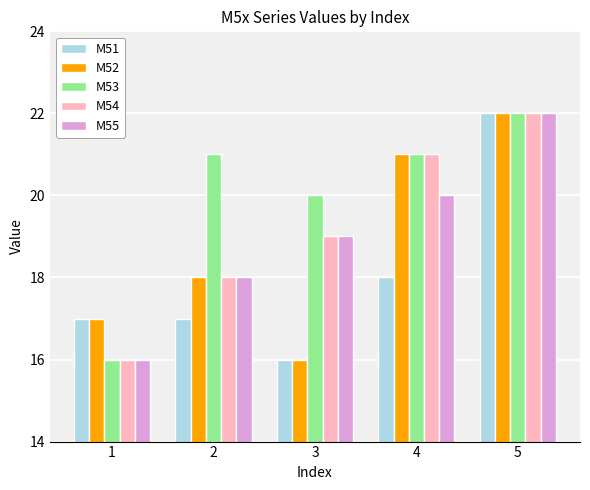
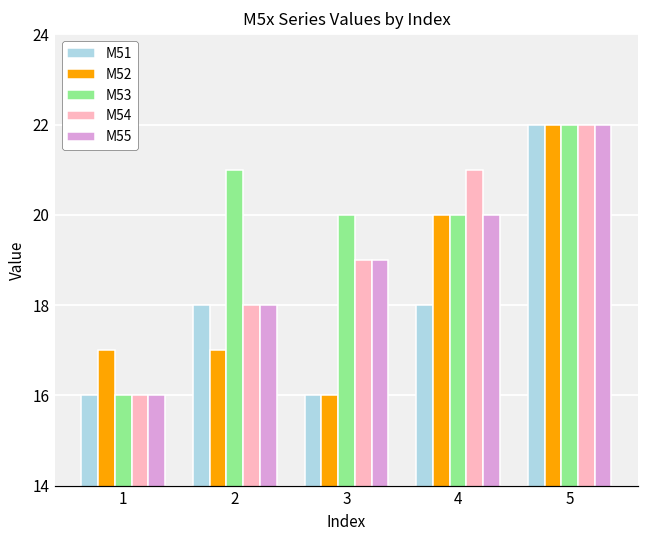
M51, 1: 17 -> 16
M51, 2: 17 -> 18
M52, 2: 18 -> 17
M52, 4: 21 -> 20
M53, 4: 21 -> 20
